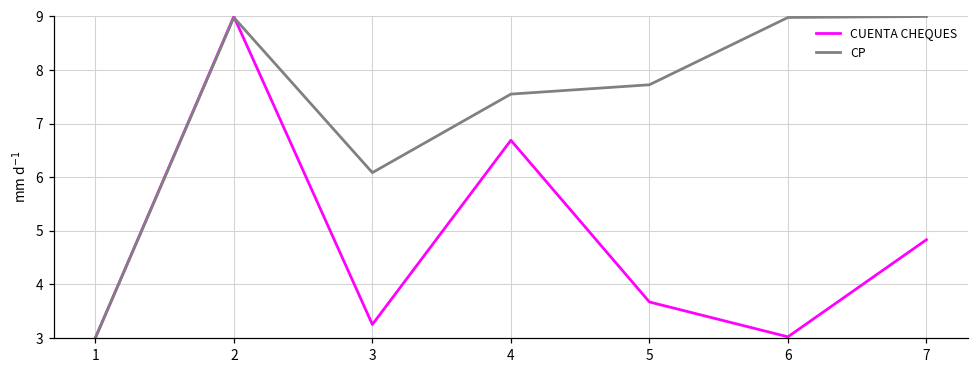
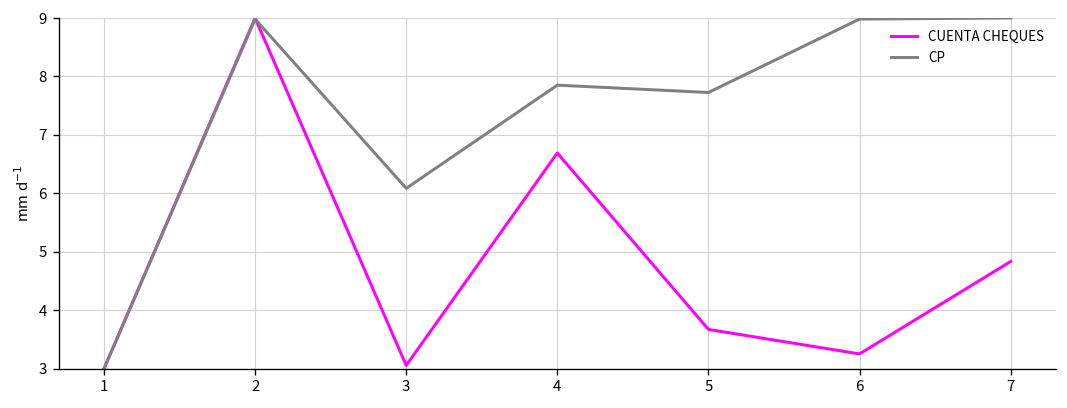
CUENTA CHEQUES, 3: 3.3 -> 3.1
CP, 4: 7.6 -> 7.9
CUENTA CHEQUES, 6: 3.0 -> 3.3
